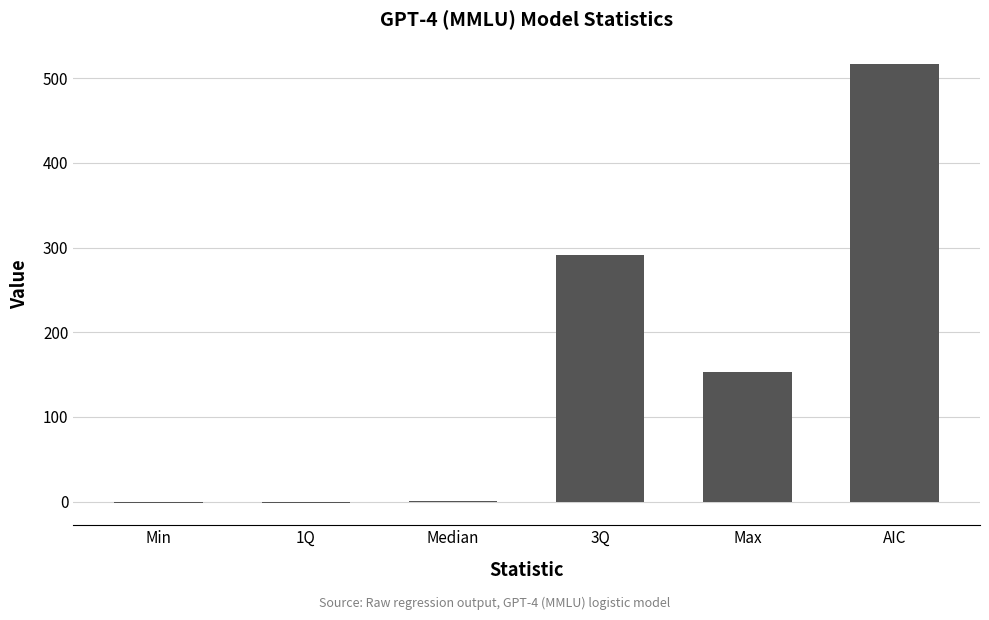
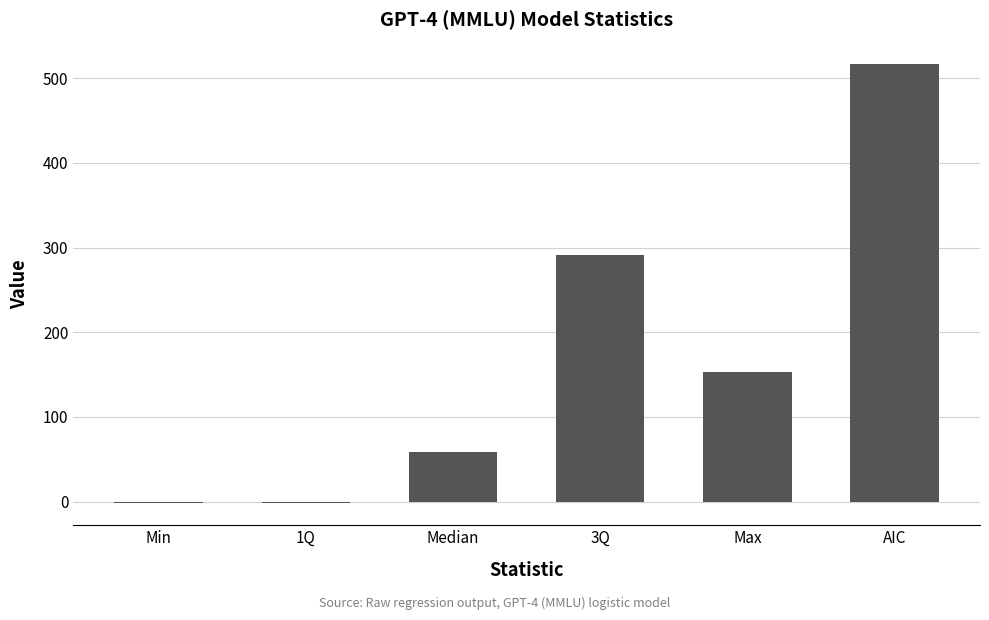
Median: 0 -> 60
